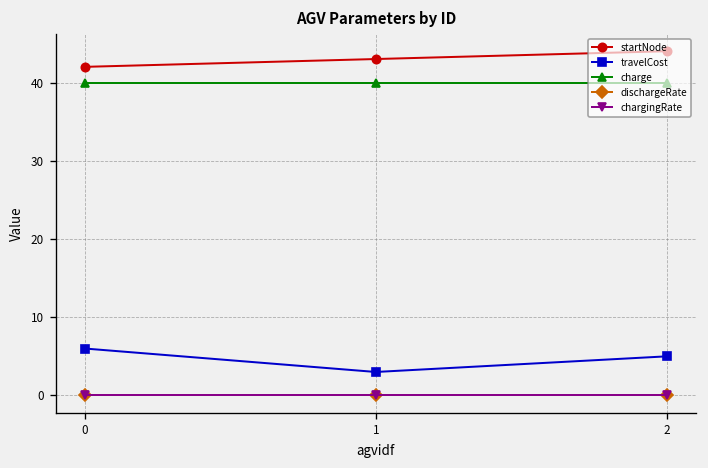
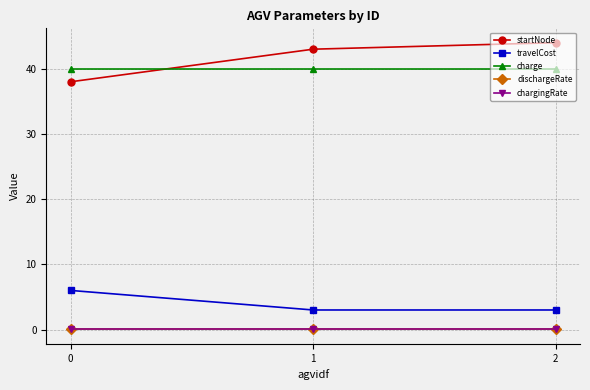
startNode, 0: 42 -> 38
travelCost, 2: 5 -> 3
